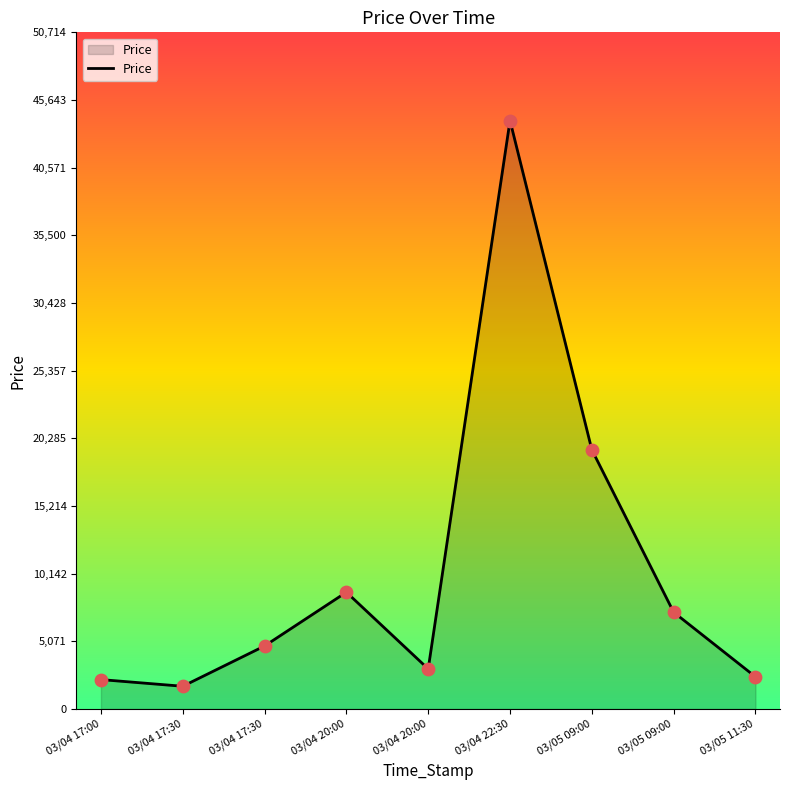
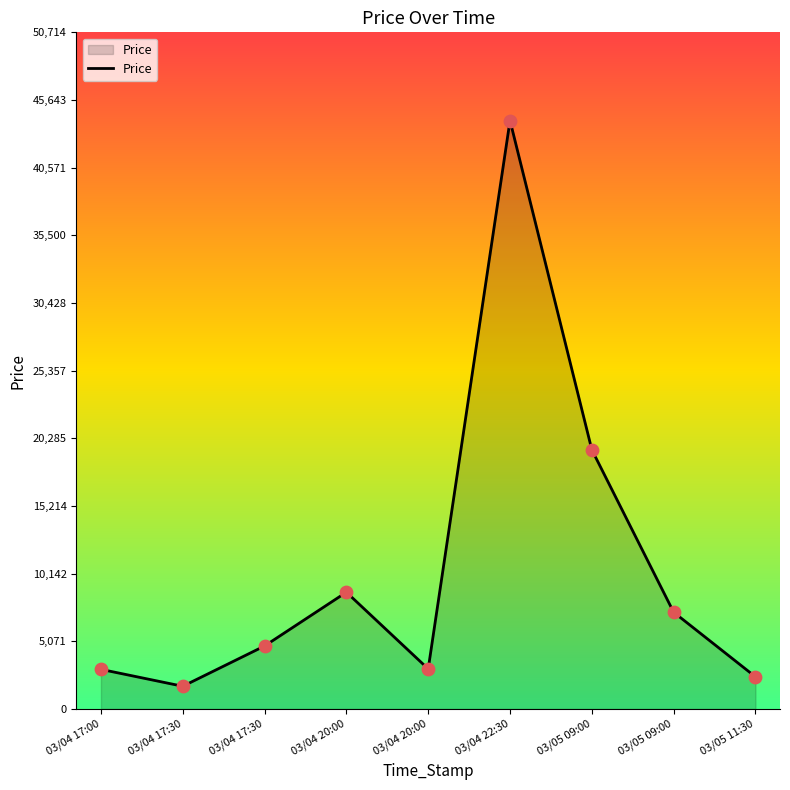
03/04 17:00: 2,200 -> 3,000
